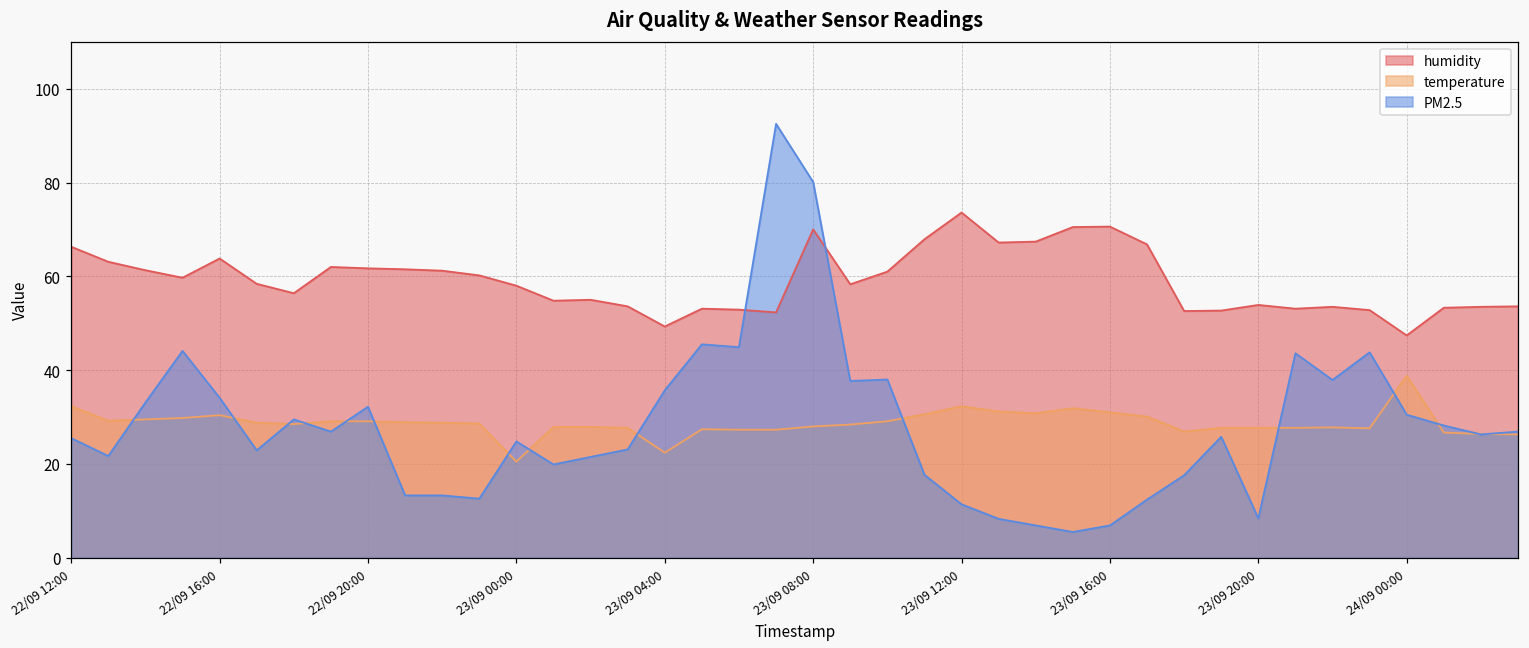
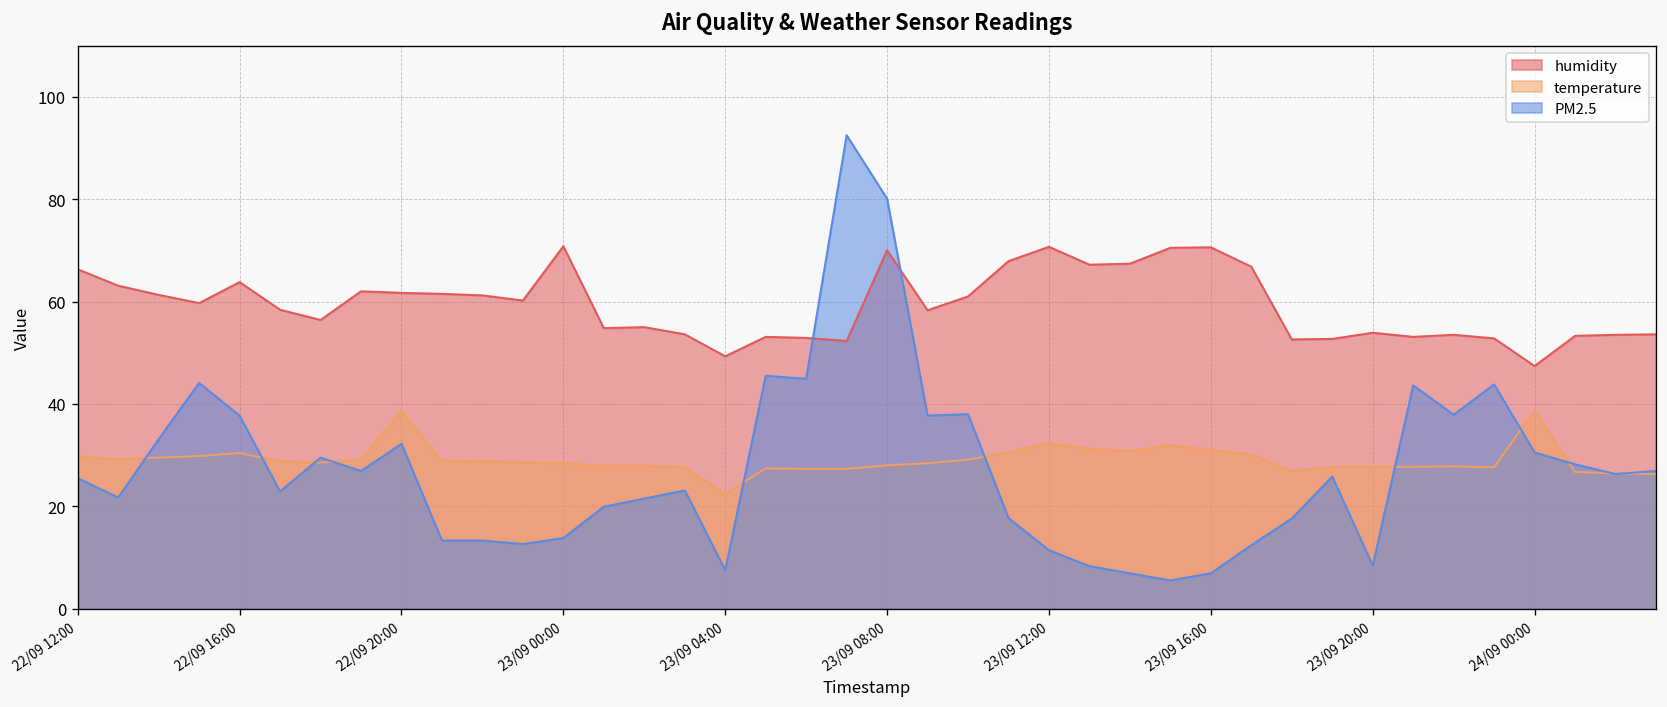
temperature, 22/09 12:00: 32 -> 30
PM2.5, 22/09 16:00: 34 -> 38
temperature, 22/09 20:00: 29 -> 39
humidity, 23/09 00:00: 58 -> 71
temperature, 23/09 00:00: 21 -> 28
PM2.5, 23/09 00:00: 25 -> 14
PM2.5, 23/09 04:00: 36 -> 8
humidity, 23/09 12:00: 74 -> 71
